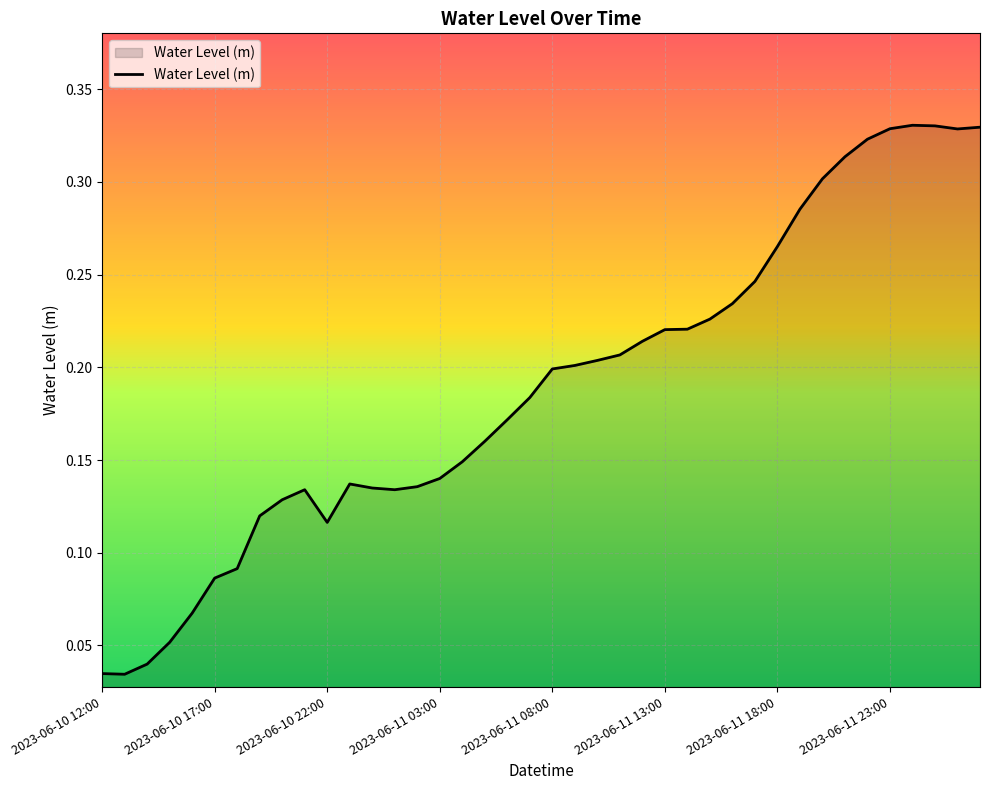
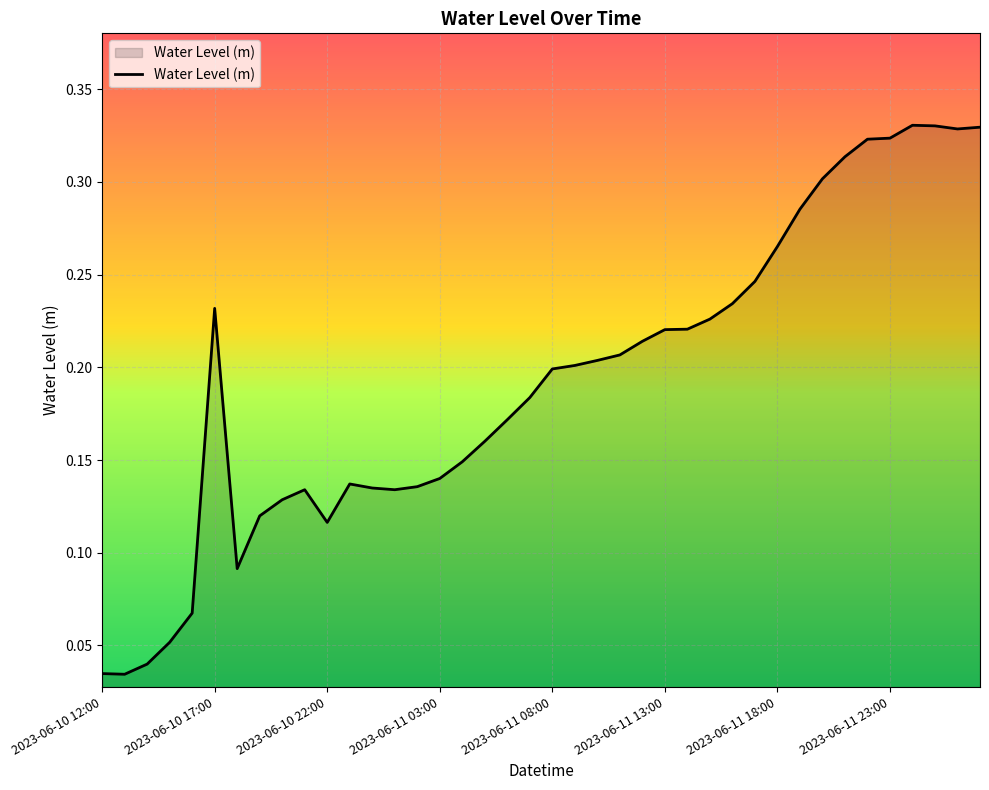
2023-06-10 17:00: 0.086 -> 0.232
2023-06-11 23:00: 0.329 -> 0.324
